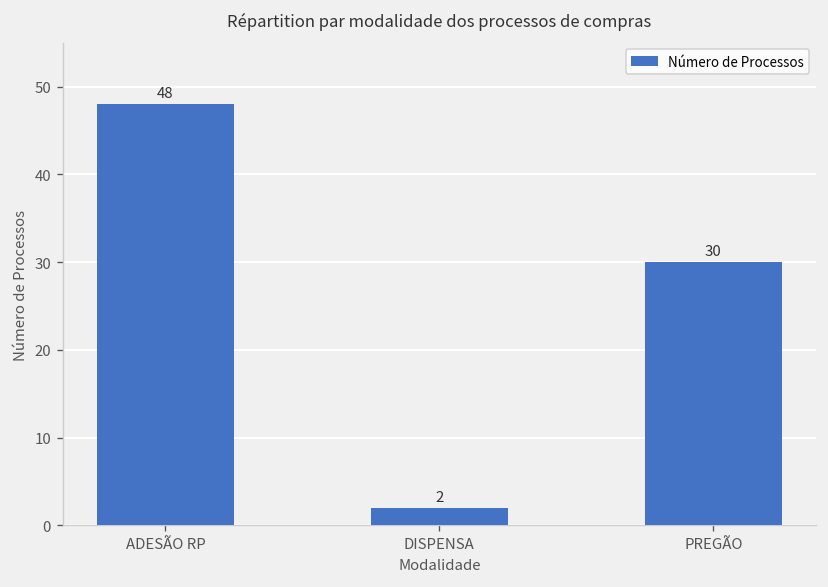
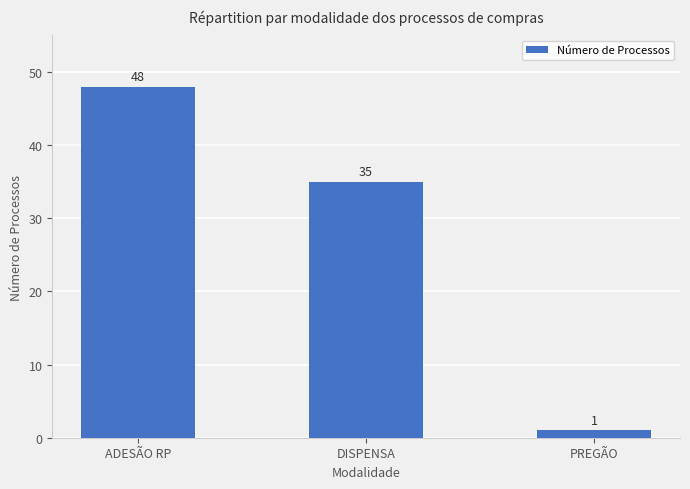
DISPENSA: 2 -> 35
PREGÃO: 30 -> 1
